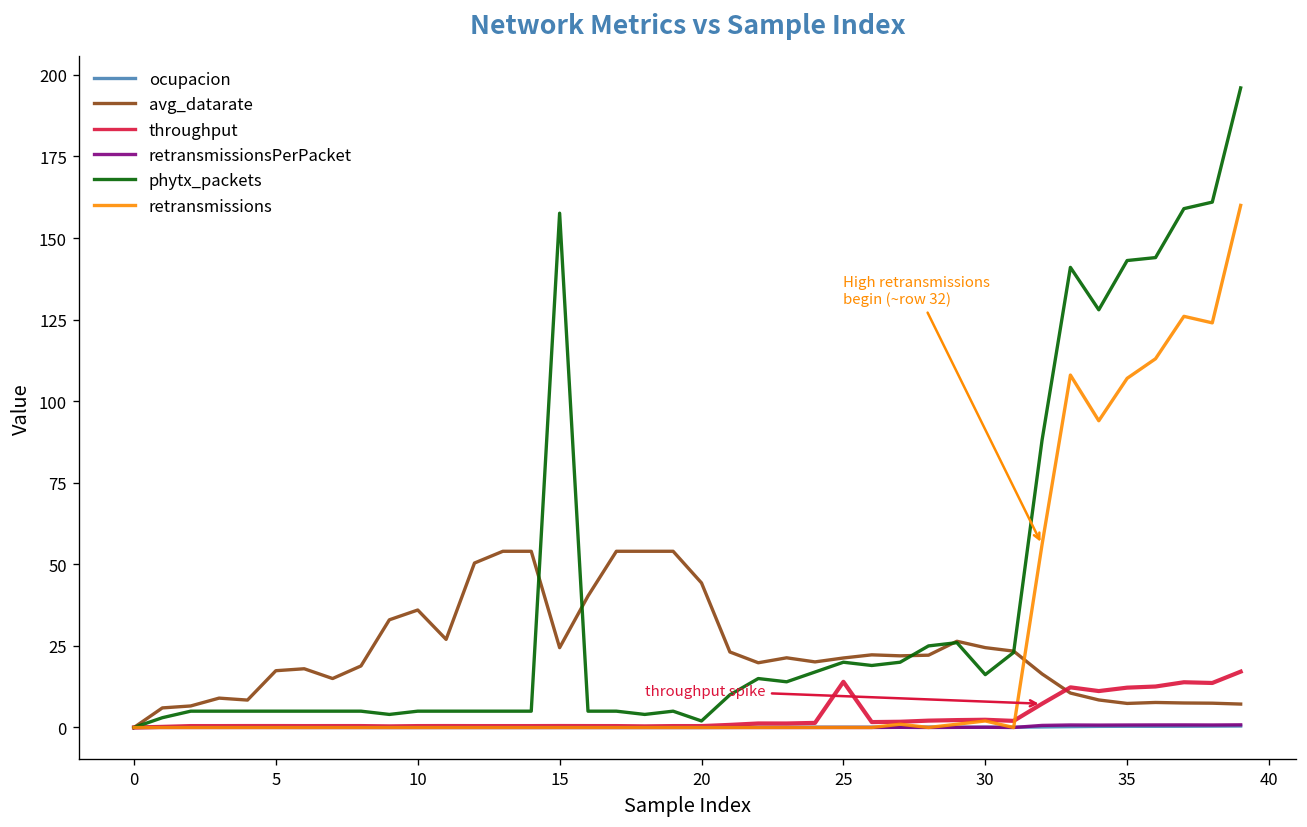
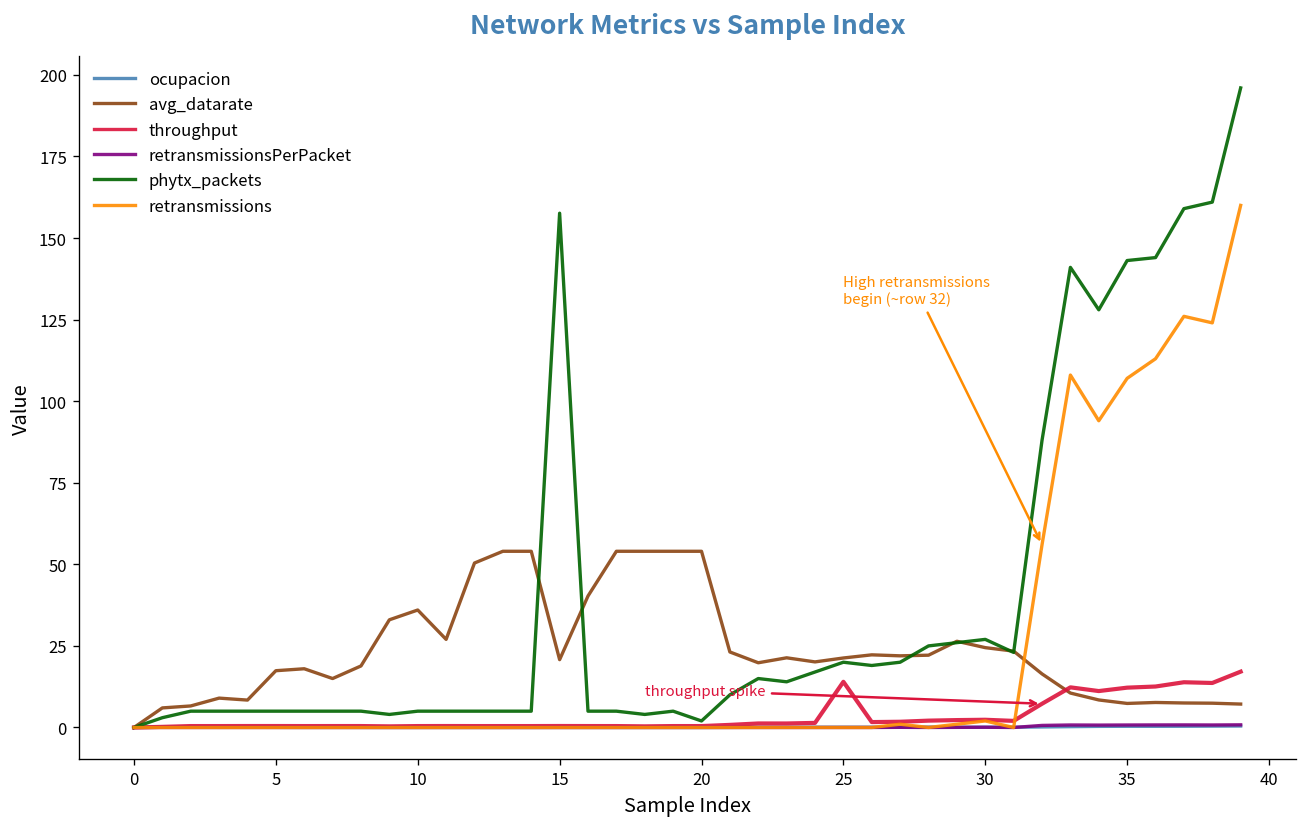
avg_datarate, 15: 24 -> 21
avg_datarate, 20: 44 -> 54
phytx_packets, 30: 16 -> 27
